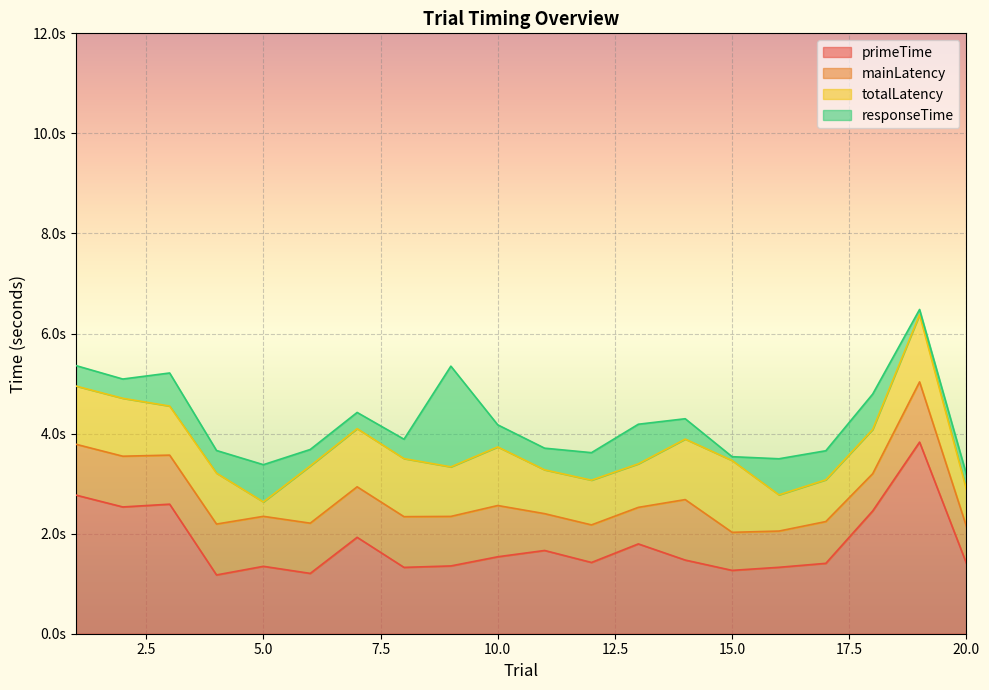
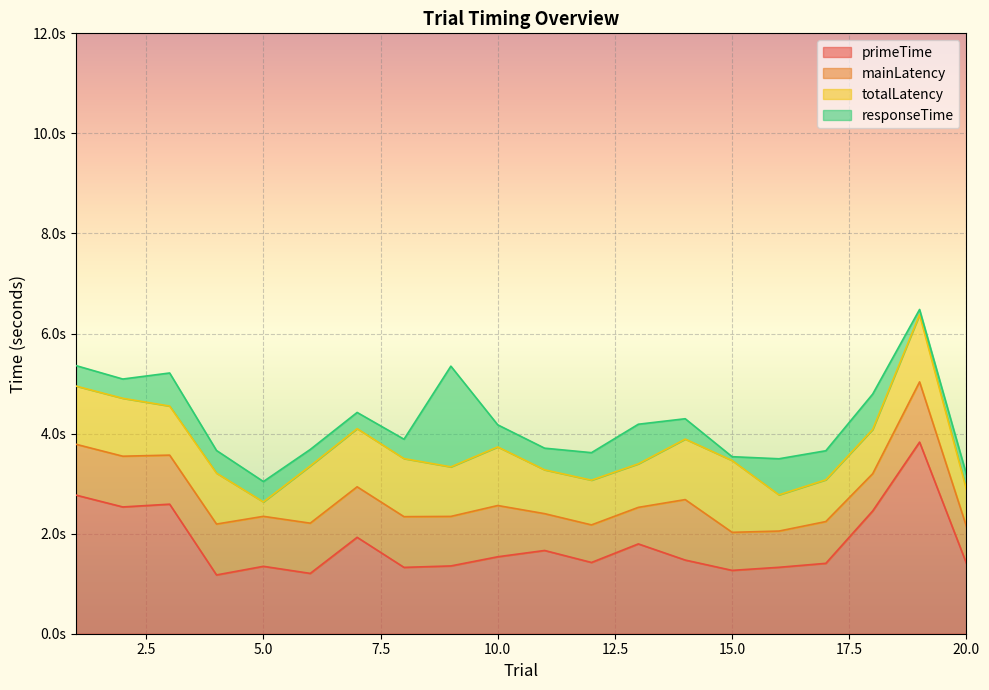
responseTime, 5.0: 0.7s -> 0.4s
